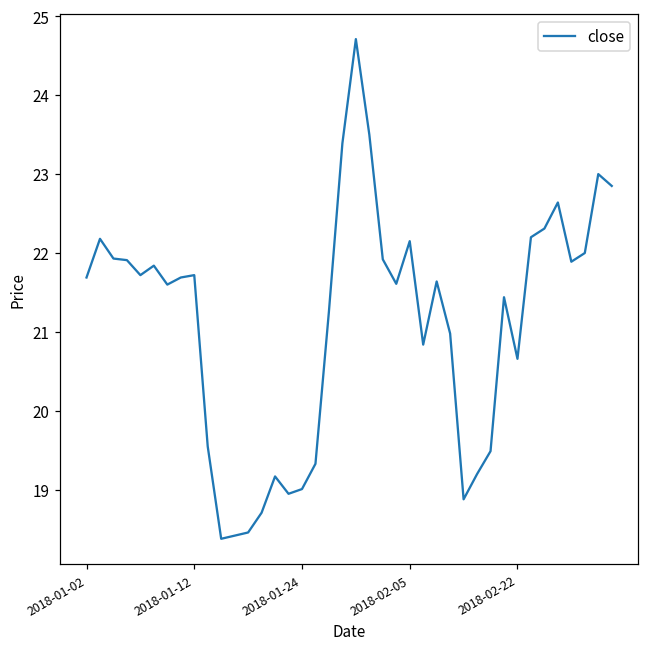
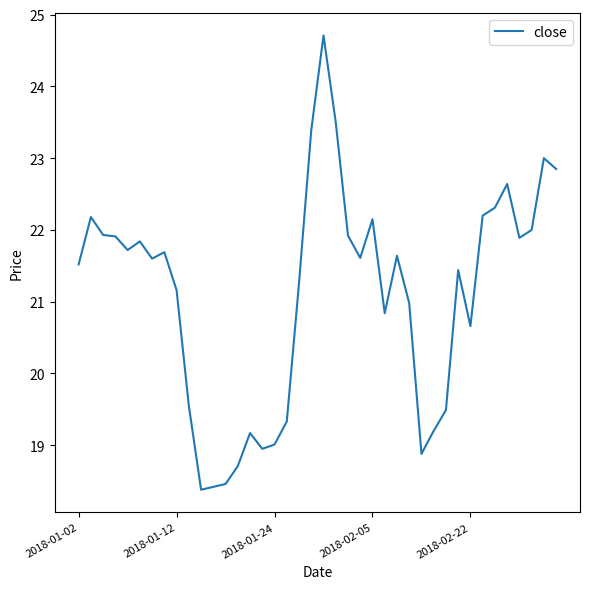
2018-01-02: 21.7 -> 21.5
2018-01-12: 21.7 -> 21.2
